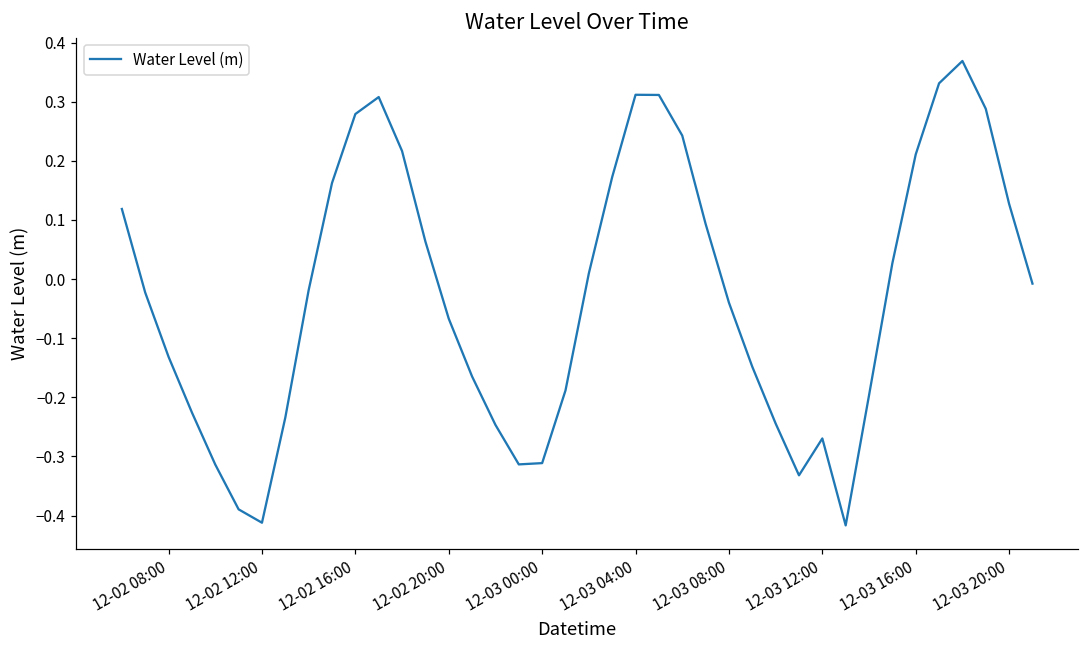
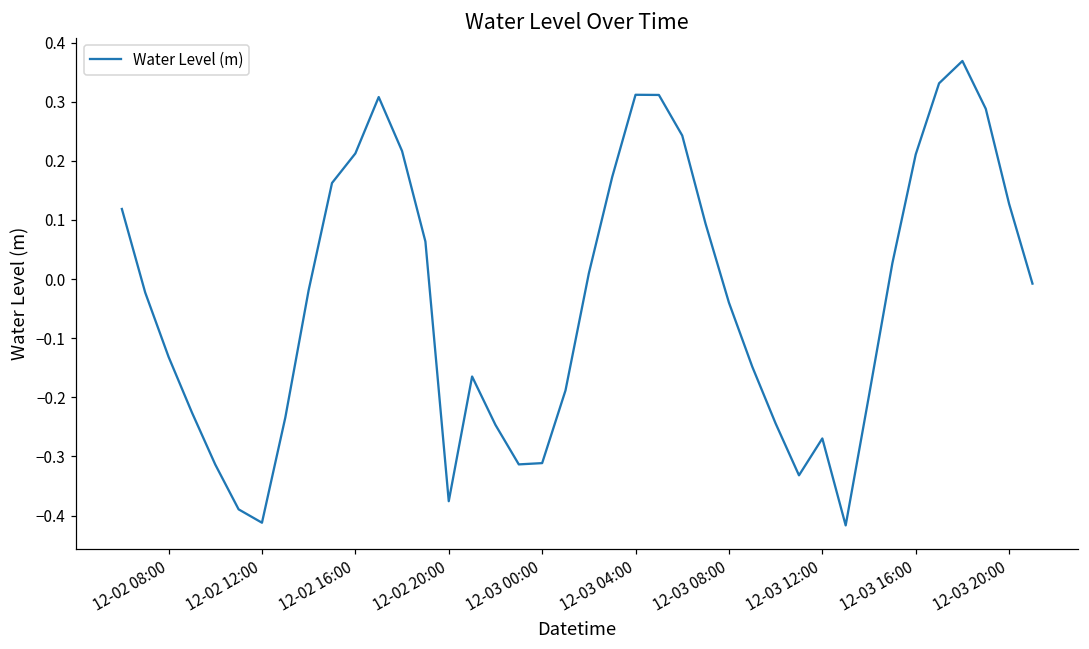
12-02 16:00: 0.28 -> 0.21
12-02 20:00: -0.07 -> -0.38
